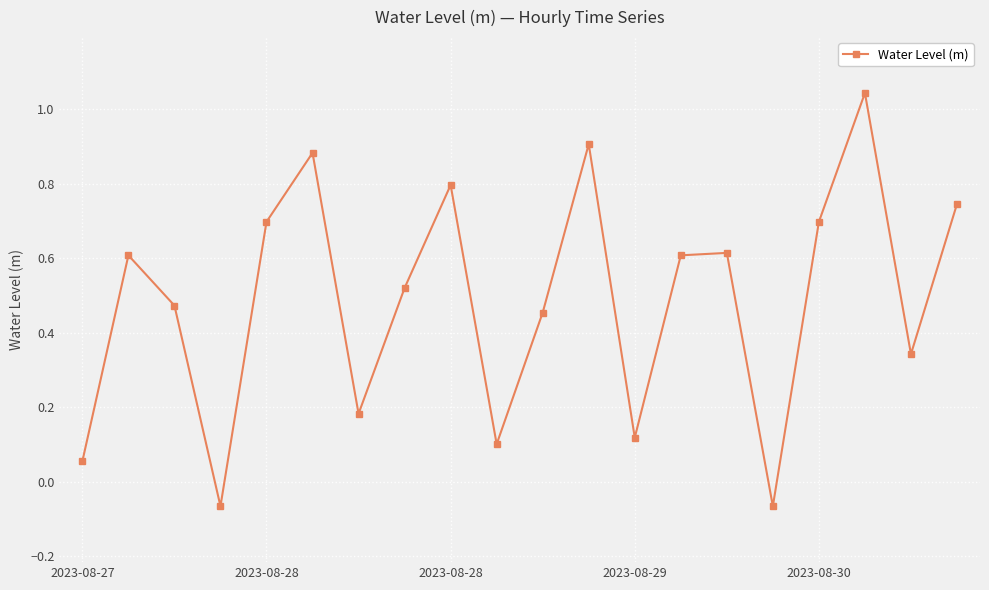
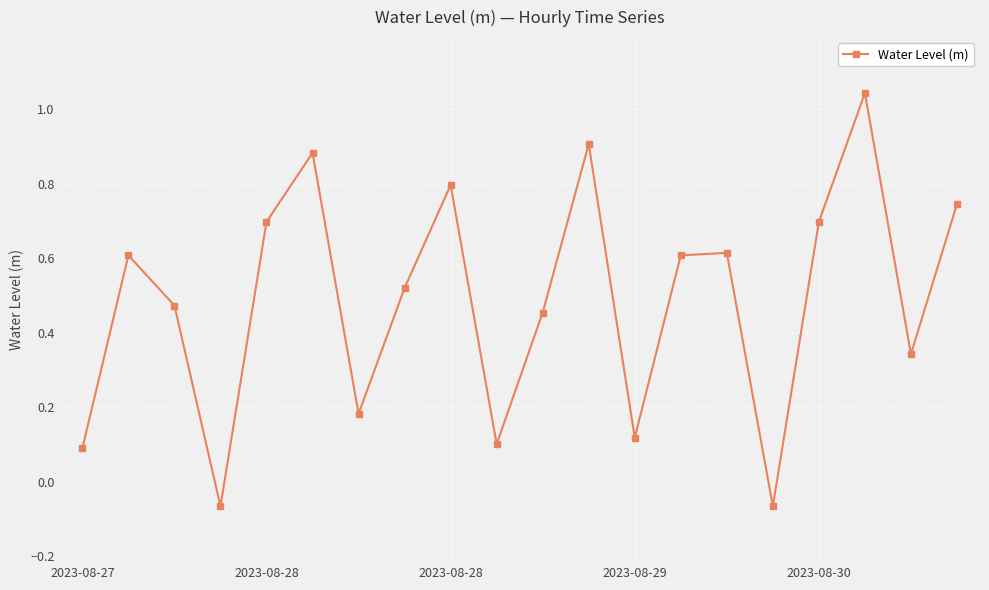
2023-08-27: 0.06 -> 0.09
